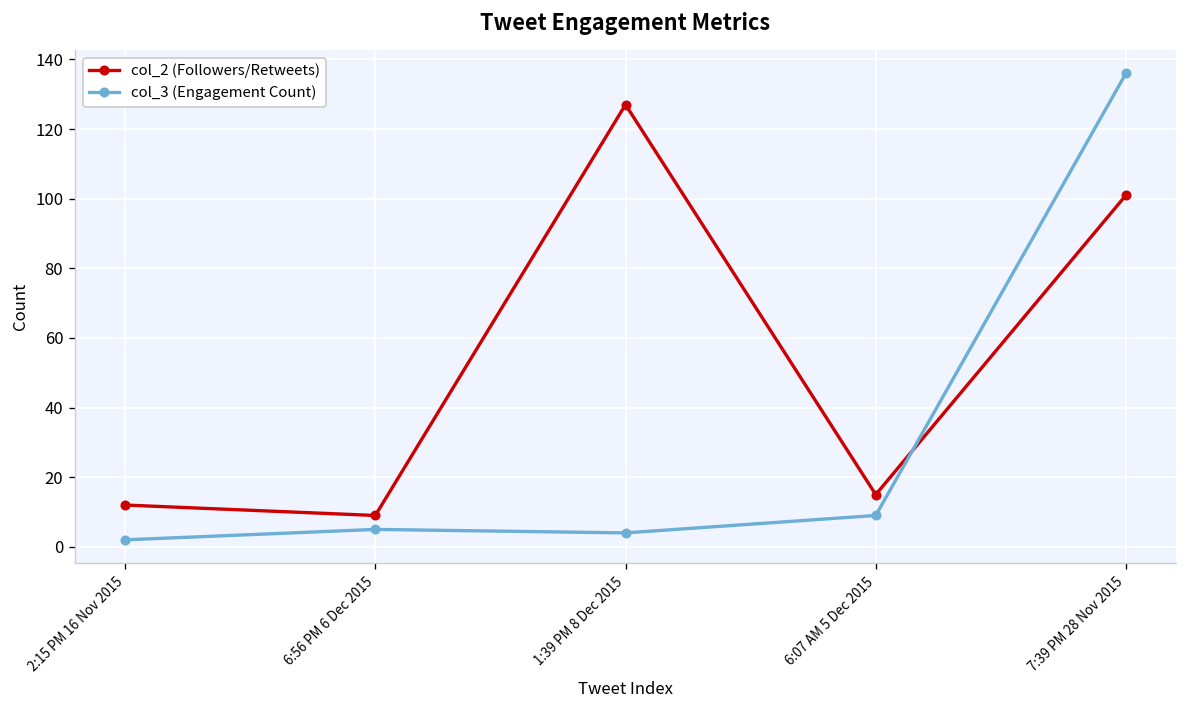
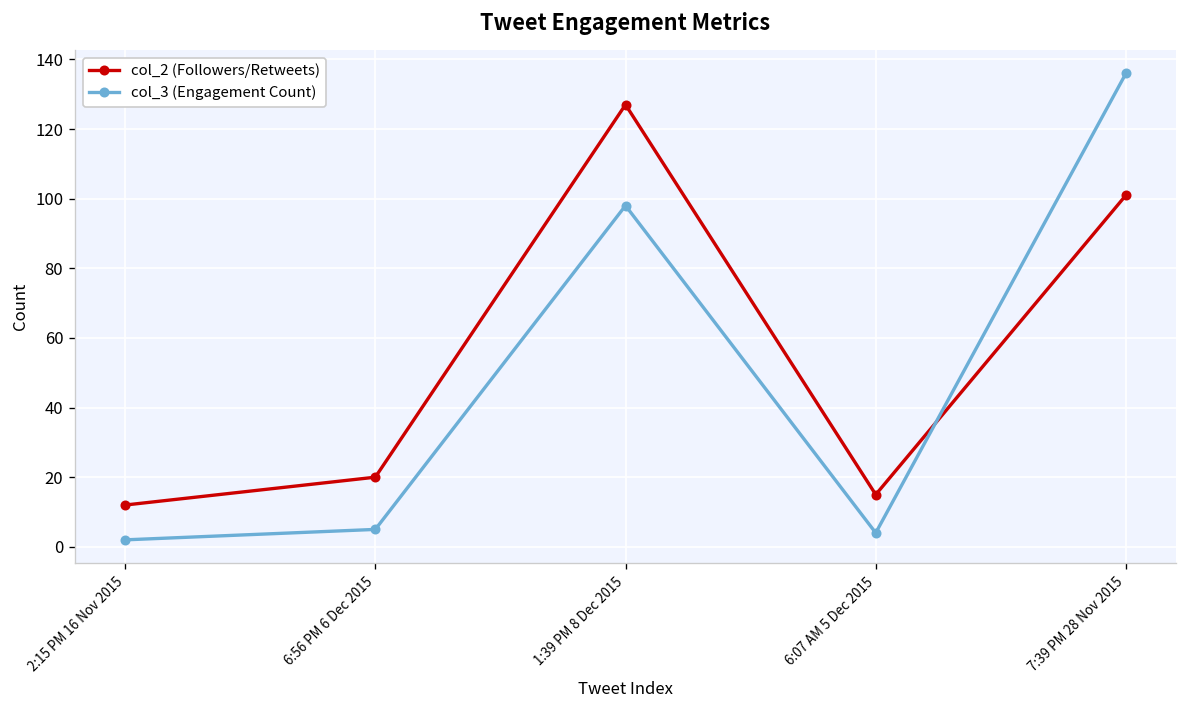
col_2 (Followers/Retweets), 6:56 PM 6 Dec 2015: 9 -> 20
col_3 (Engagement Count), 1:39 PM 8 Dec 2015: 4 -> 98
col_3 (Engagement Count), 6:07 AM 5 Dec 2015: 9 -> 4
